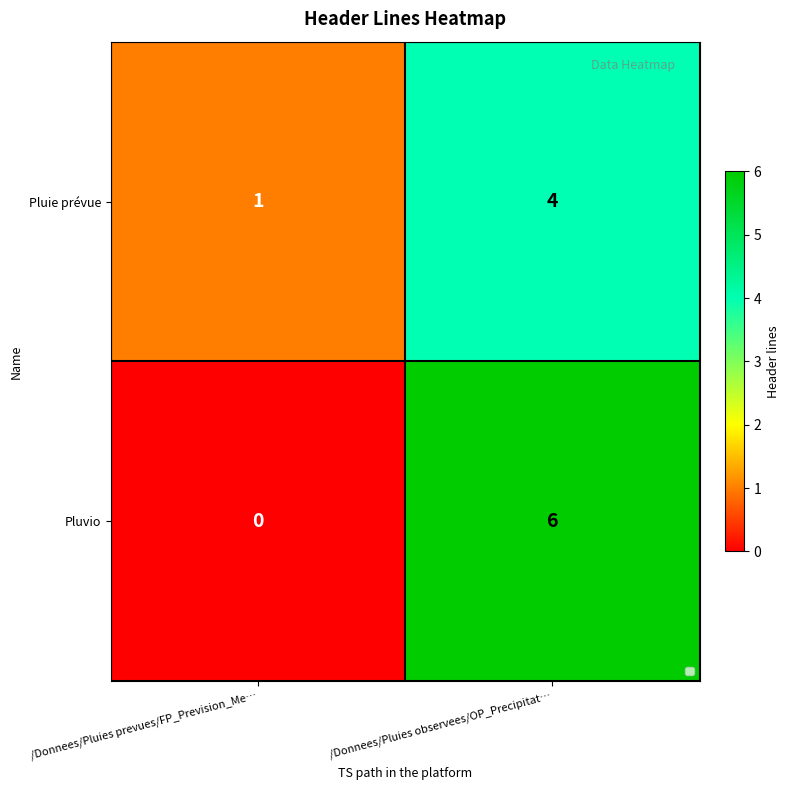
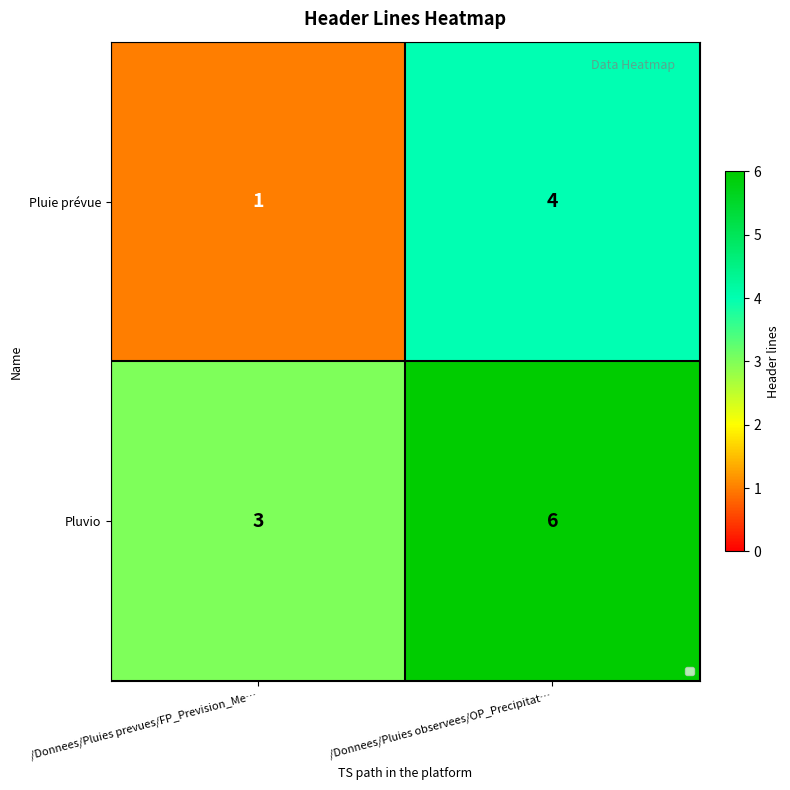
Pluvio, /Donnees/Pluies prevues/FP_Prevision_Me…: 0 -> 3
